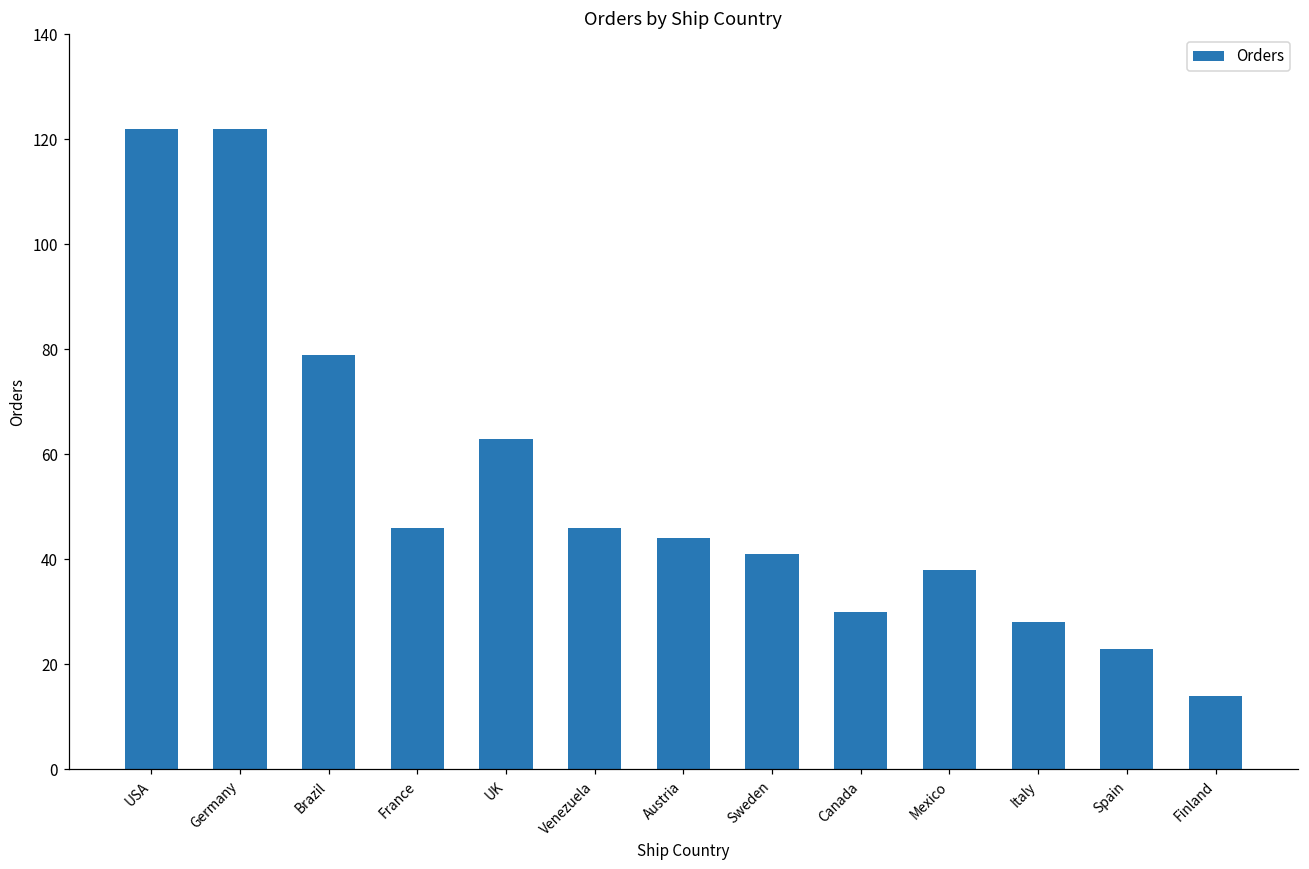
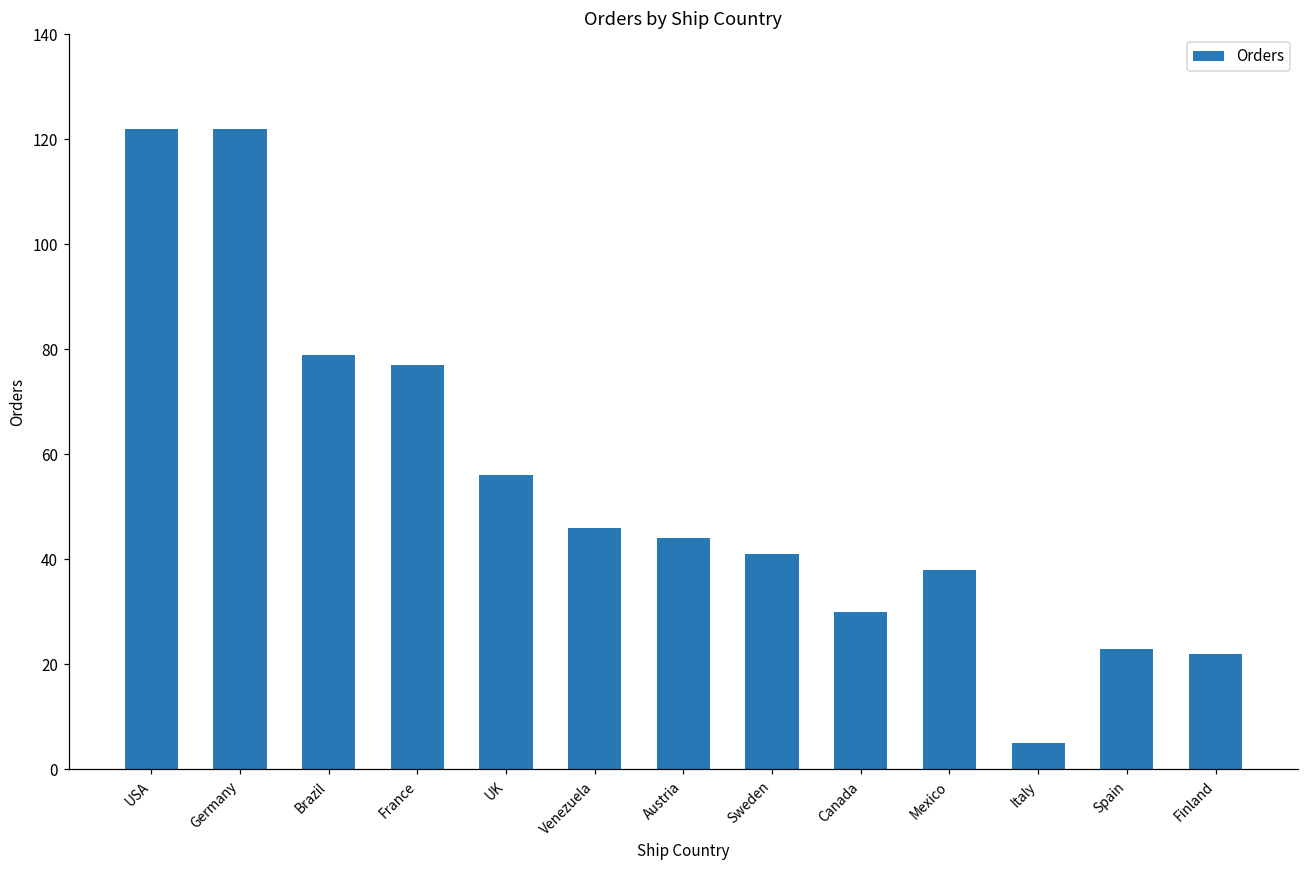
France: 46 -> 77
UK: 63 -> 56
Italy: 28 -> 5
Finland: 14 -> 22
